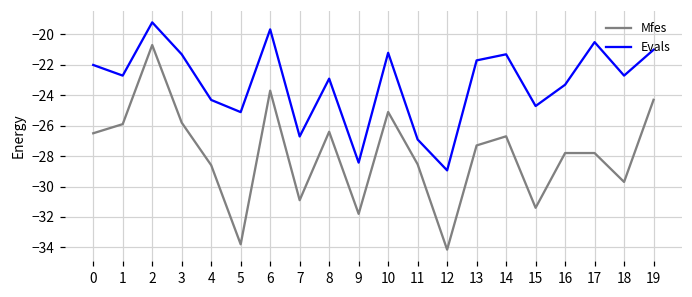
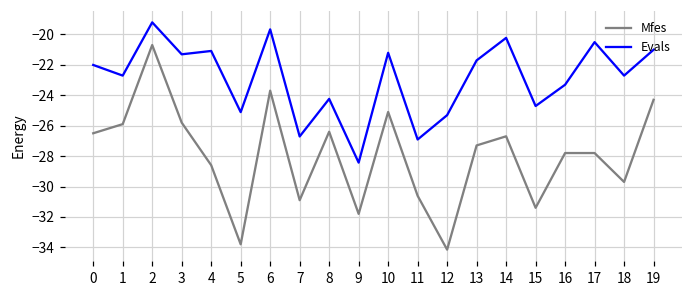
Evals, 4: -24.3 -> -21.1
Evals, 8: -22.9 -> -24.2
Mfes, 11: -28.5 -> -30.6
Evals, 12: -28.9 -> -25.3
Evals, 14: -21.3 -> -20.2
